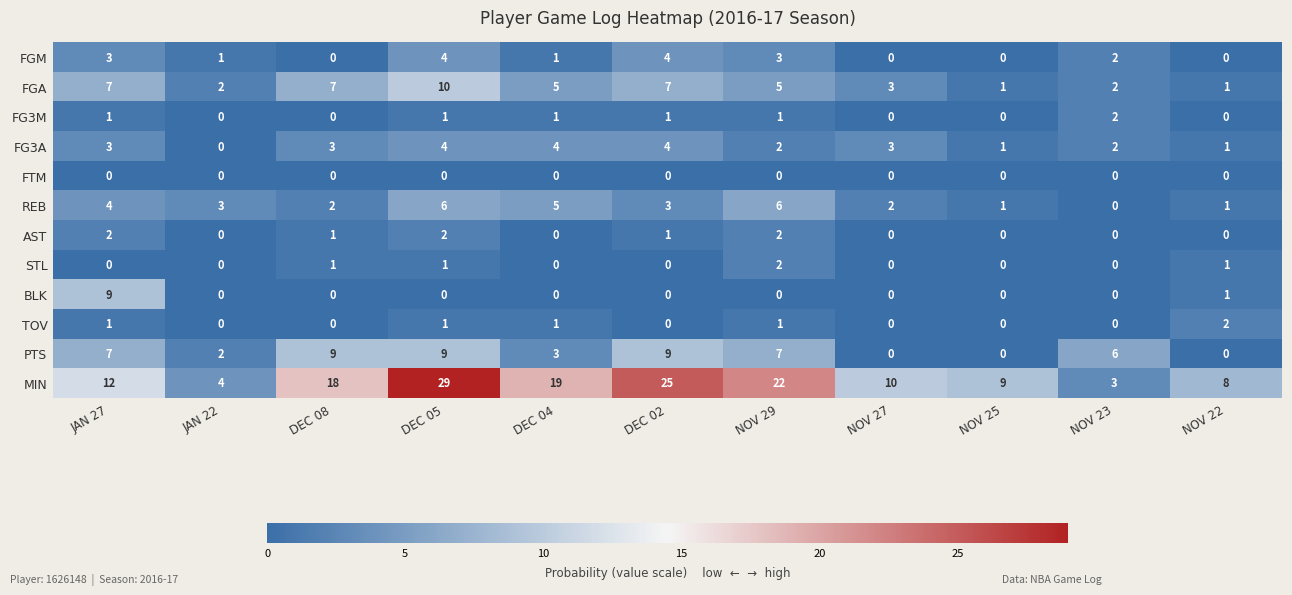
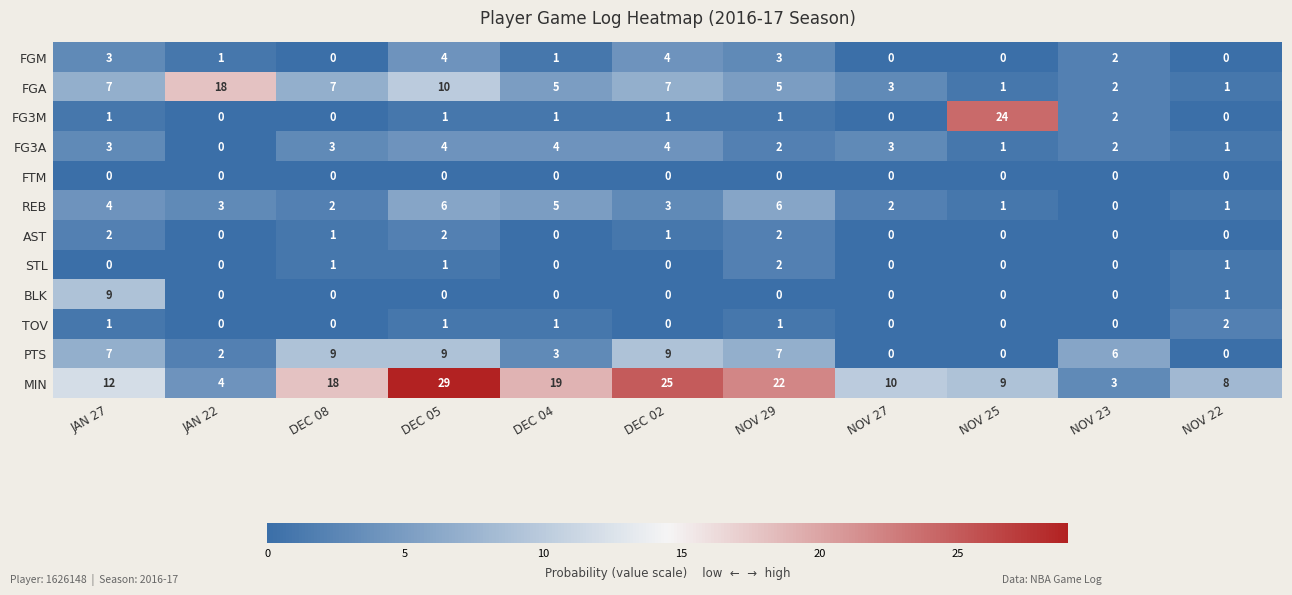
FGA, JAN 22: 2 -> 18
FG3M, NOV 25: 0 -> 24
